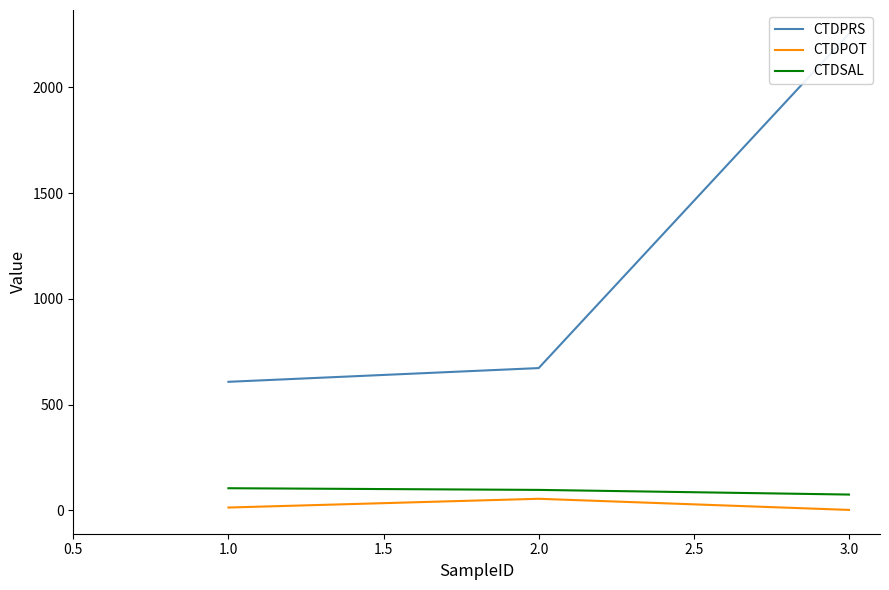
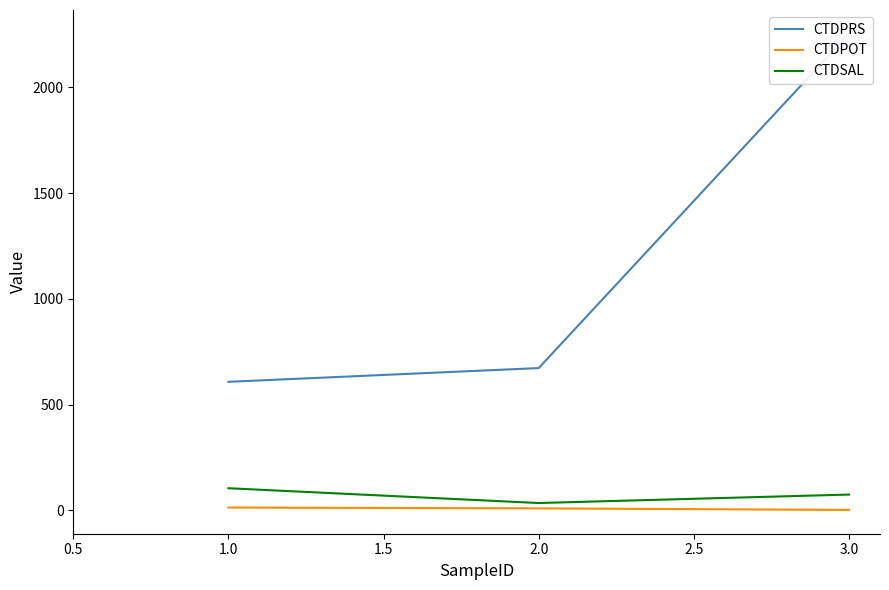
CTDPOT, 2.0: 60 -> 10
CTDSAL, 2.0: 100 -> 40
